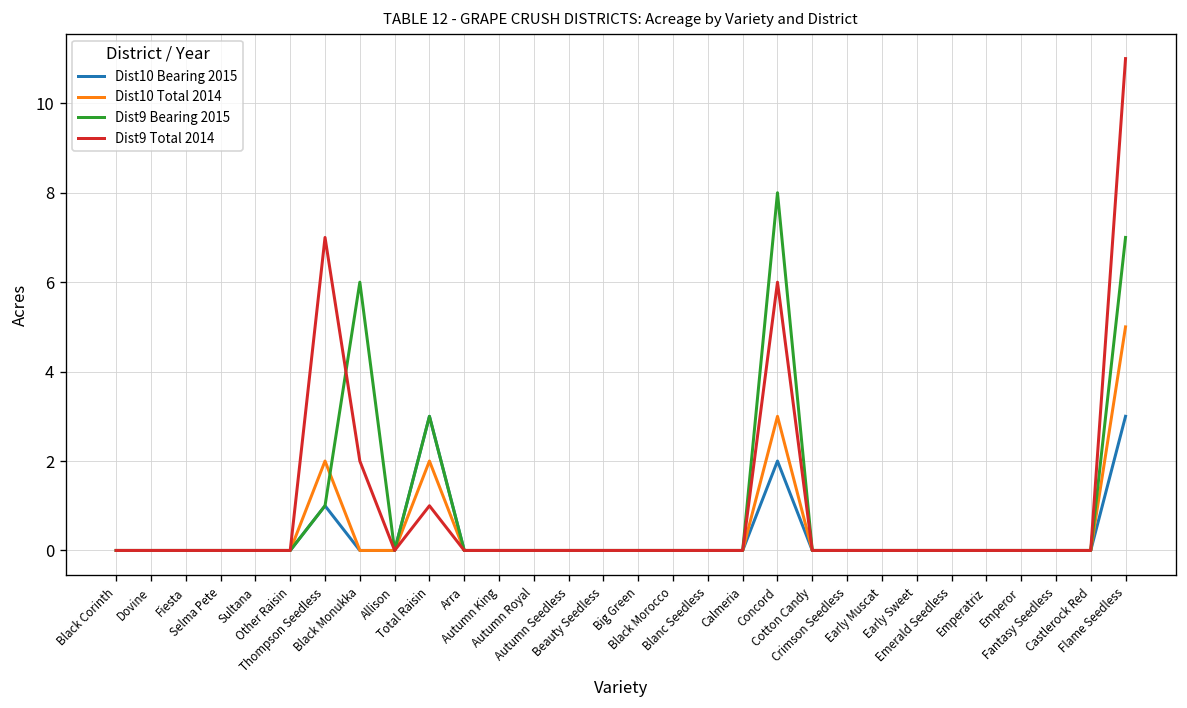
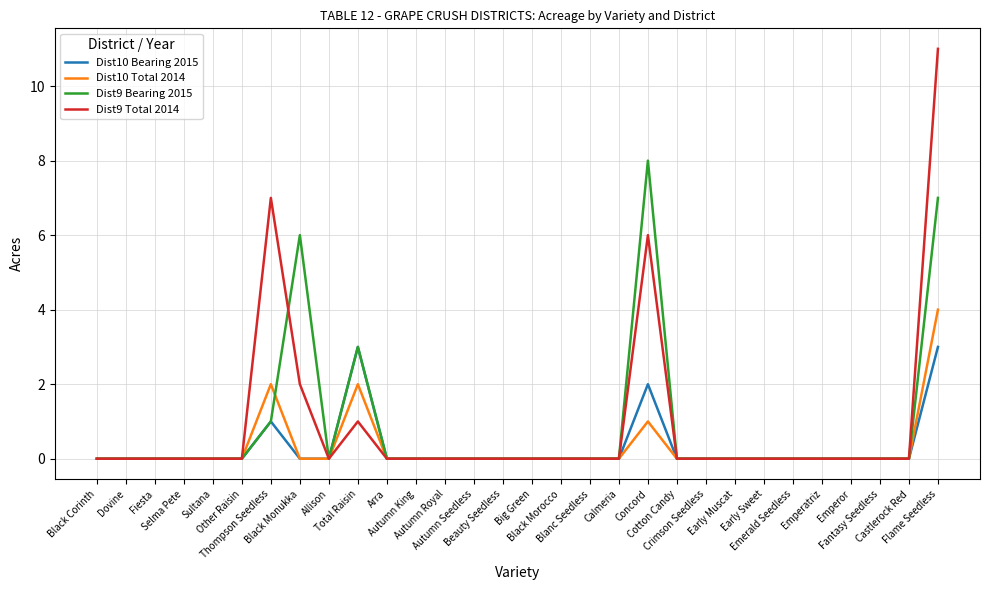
Dist10 Total 2014, Concord: 3 -> 1
Dist10 Total 2014, Flame Seedless: 5 -> 4
